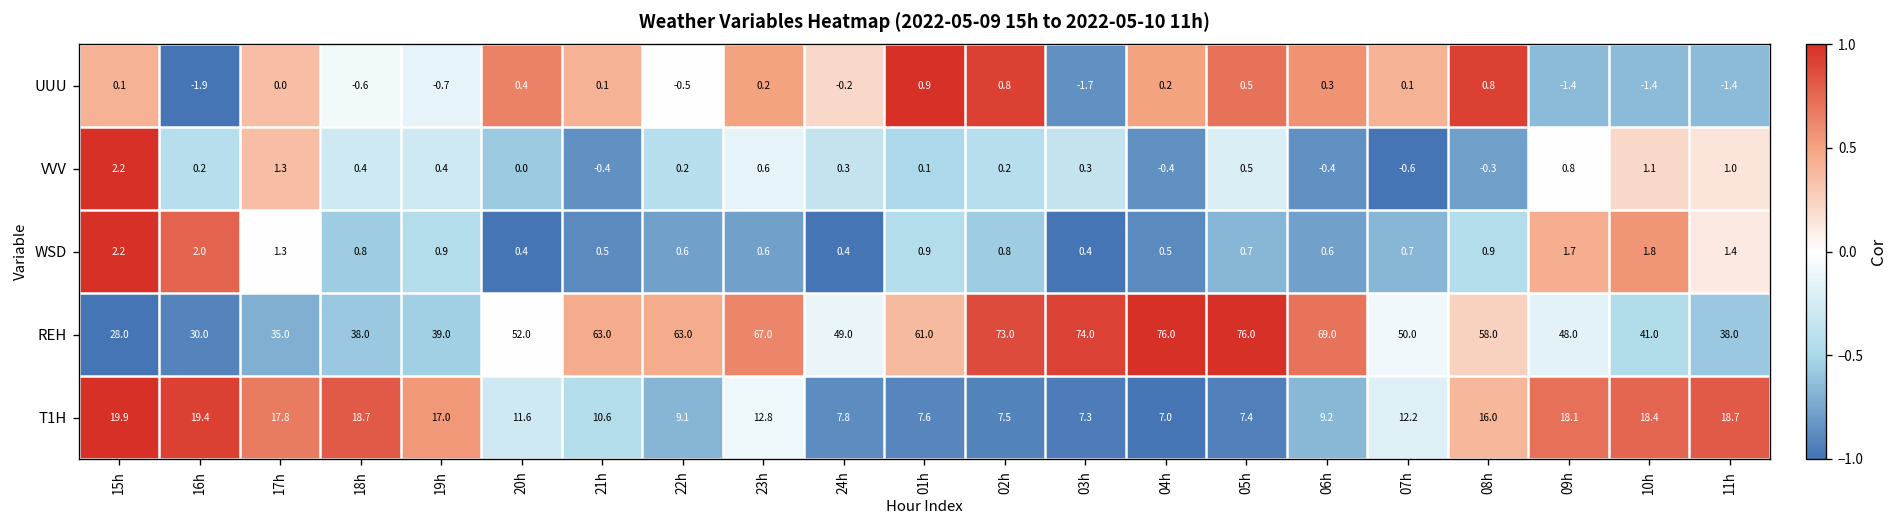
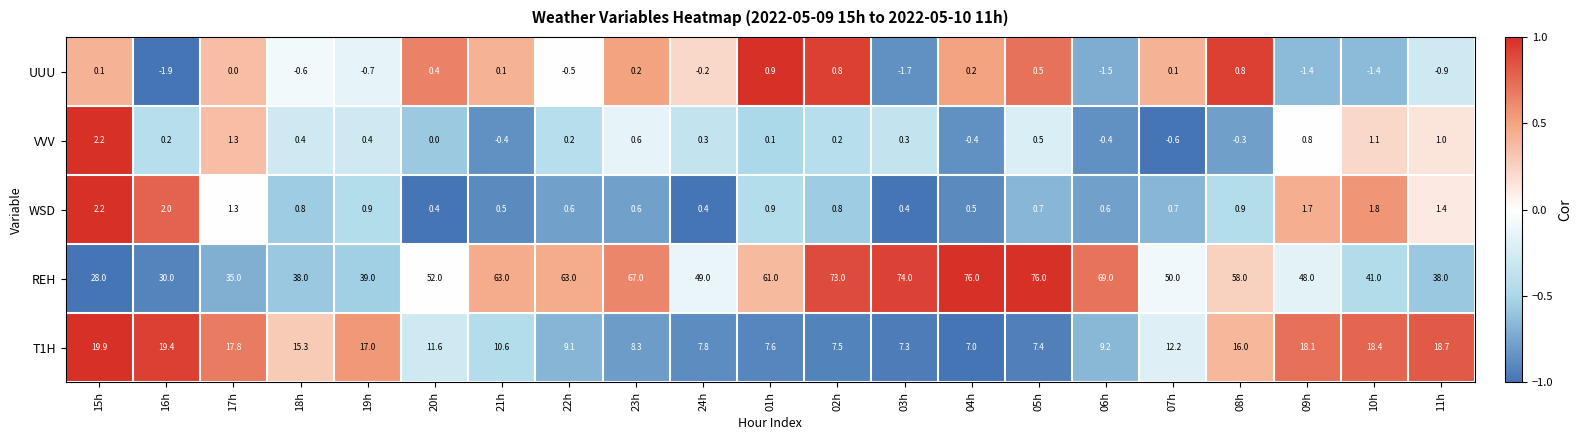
UUU, 06h: 0.3 -> -1.5
UUU, 11h: -1.4 -> -0.9
T1H, 18h: 18.7 -> 15.3
T1H, 23h: 12.8 -> 8.3
